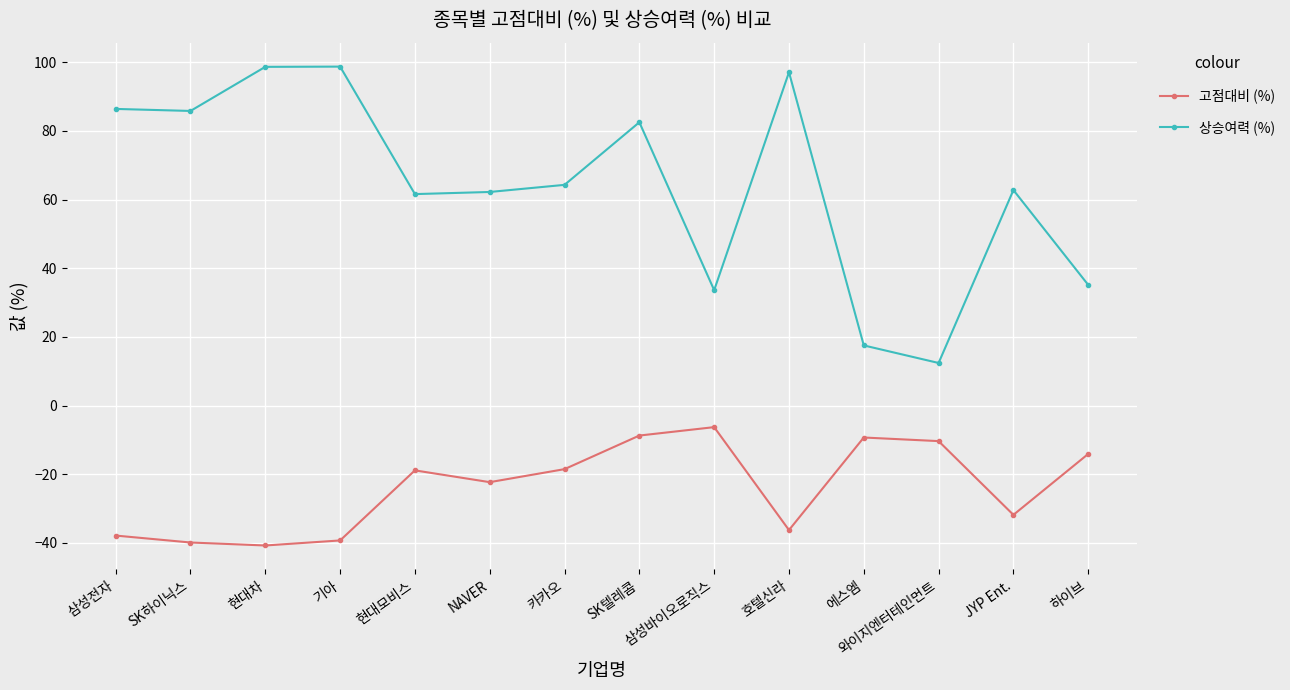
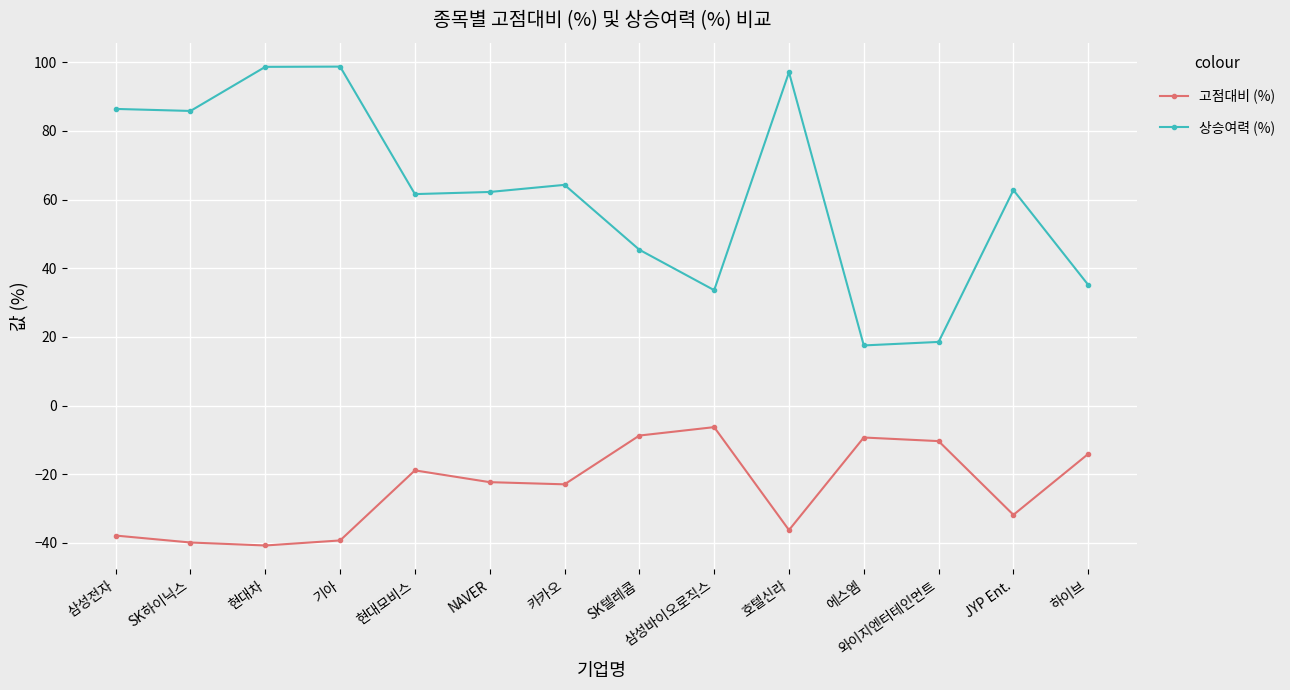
고점대비 (%), 카카오: -19 -> -23
상승여력 (%), SK텔레콤: 83 -> 45
상승여력 (%), 와이지엔터테인먼트: 12 -> 19
